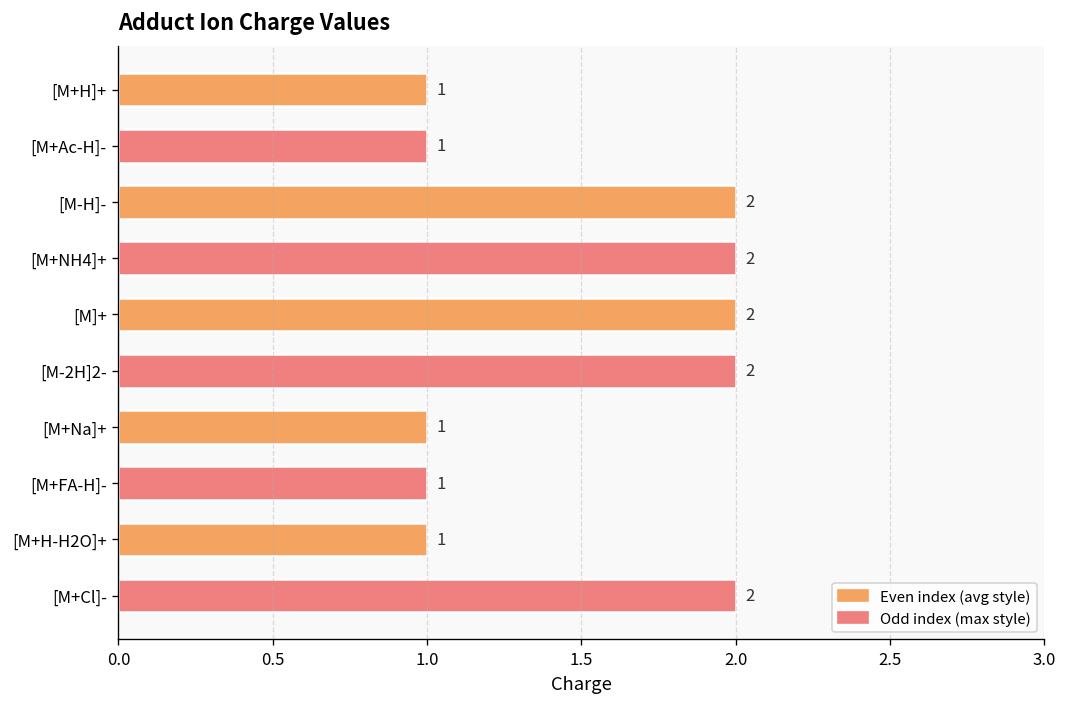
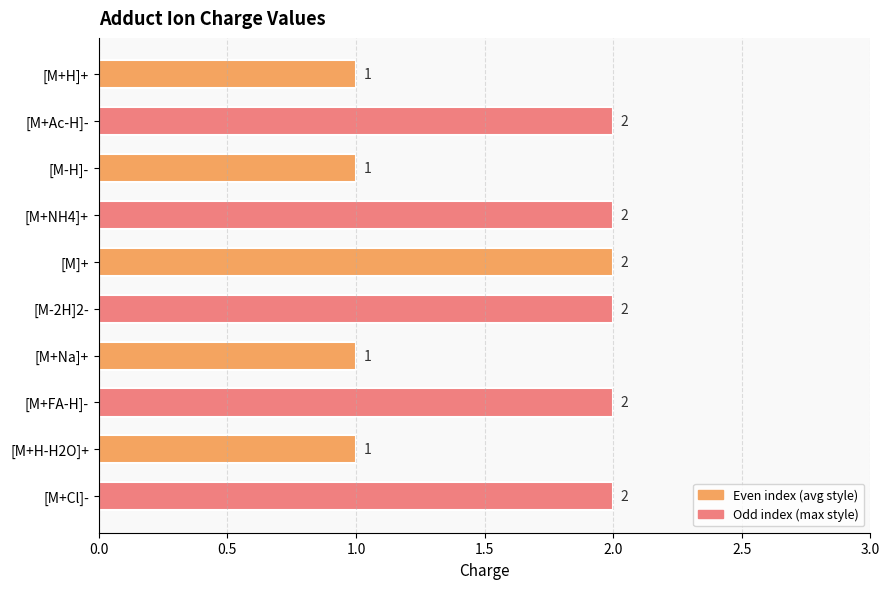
[M+Ac-H]-: 1 -> 2
[M-H]-: 2 -> 1
[M+FA-H]-: 1 -> 2
